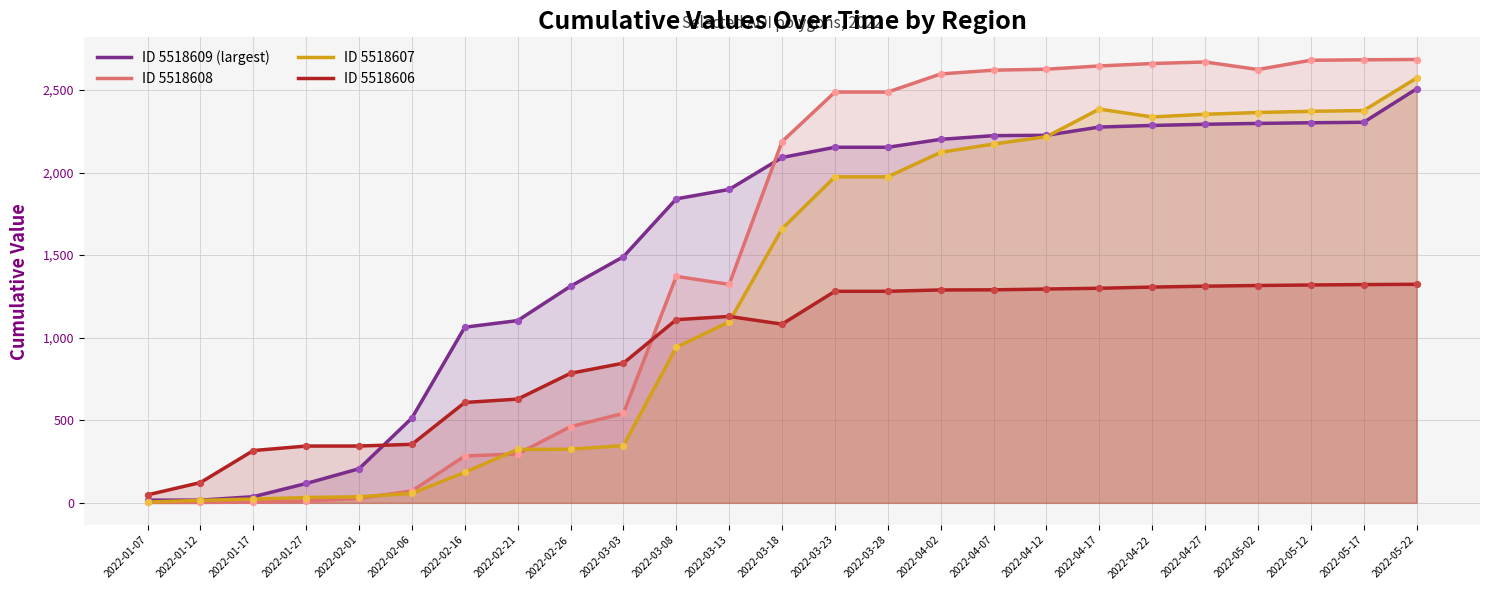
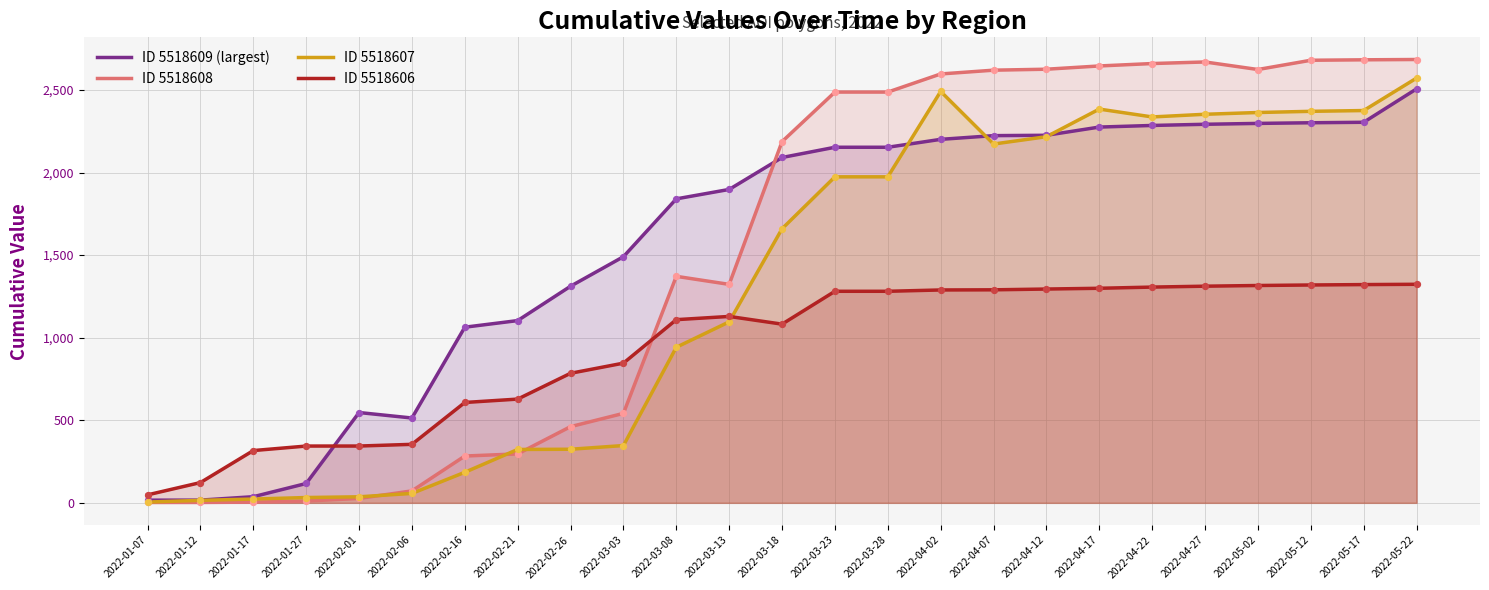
ID 5518609 (largest), 2022-02-01: 210 -> 550
ID 5518607, 2022-04-02: 2,120 -> 2,490
